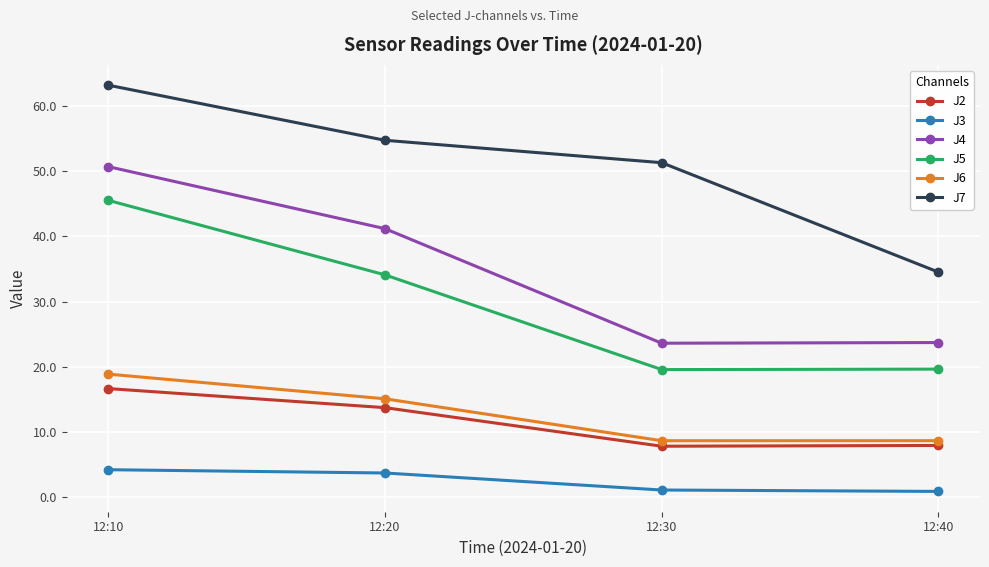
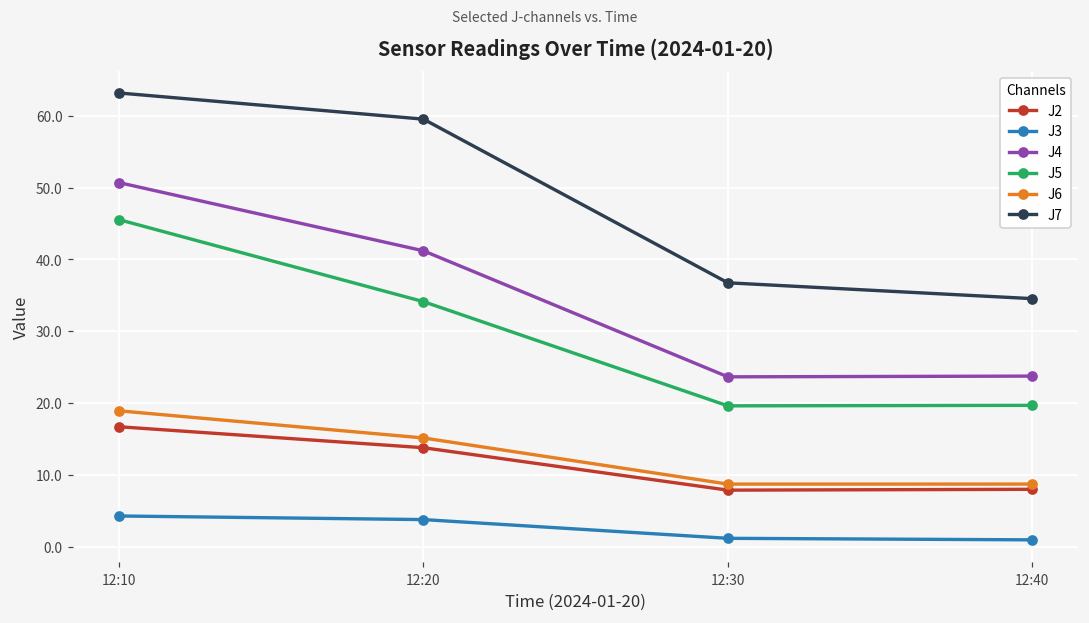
J7, 12:20: 55 -> 60
J7, 12:30: 51 -> 37
